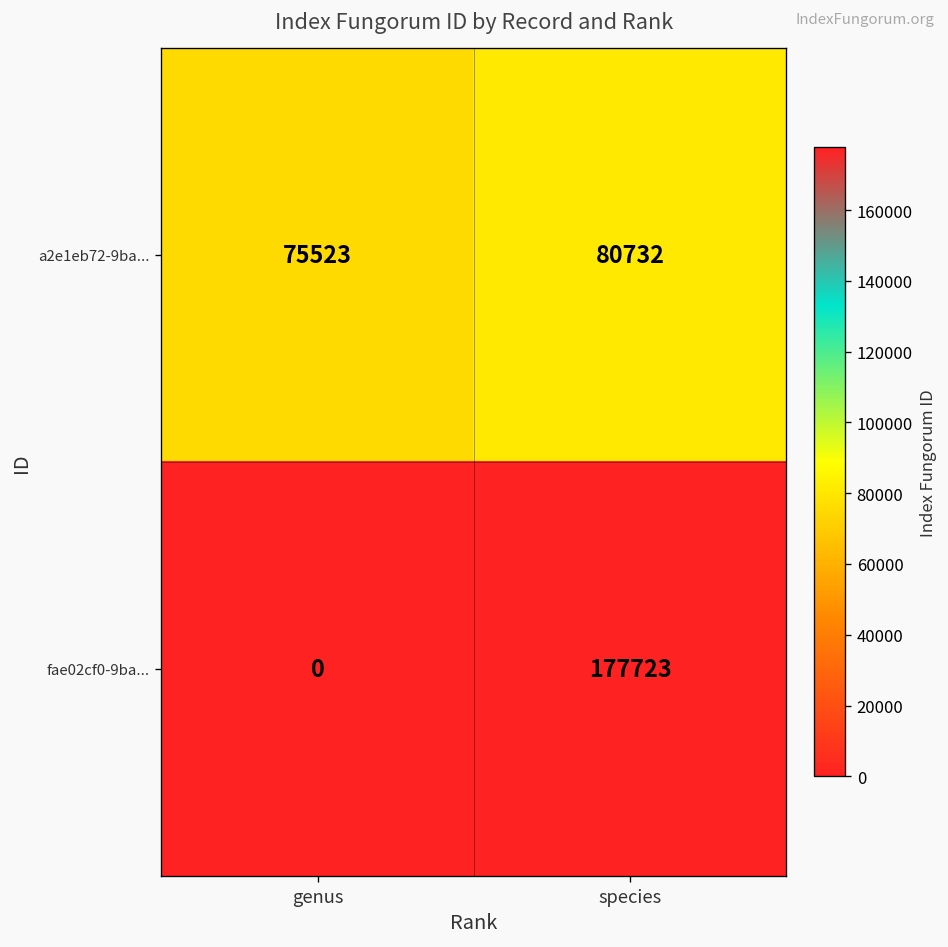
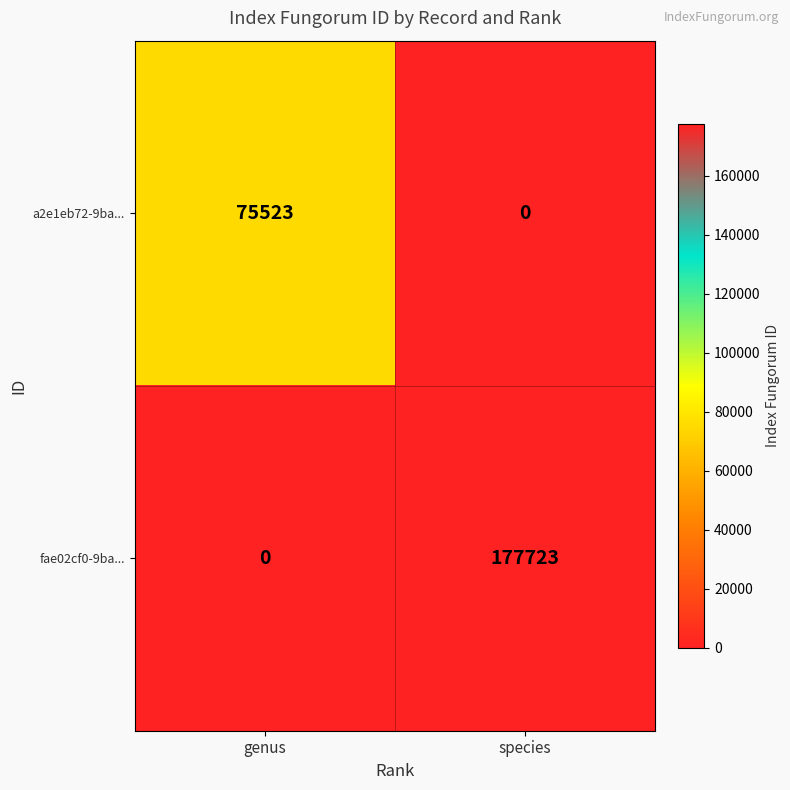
a2e1eb72-9ba..., species: 80732 -> 0
